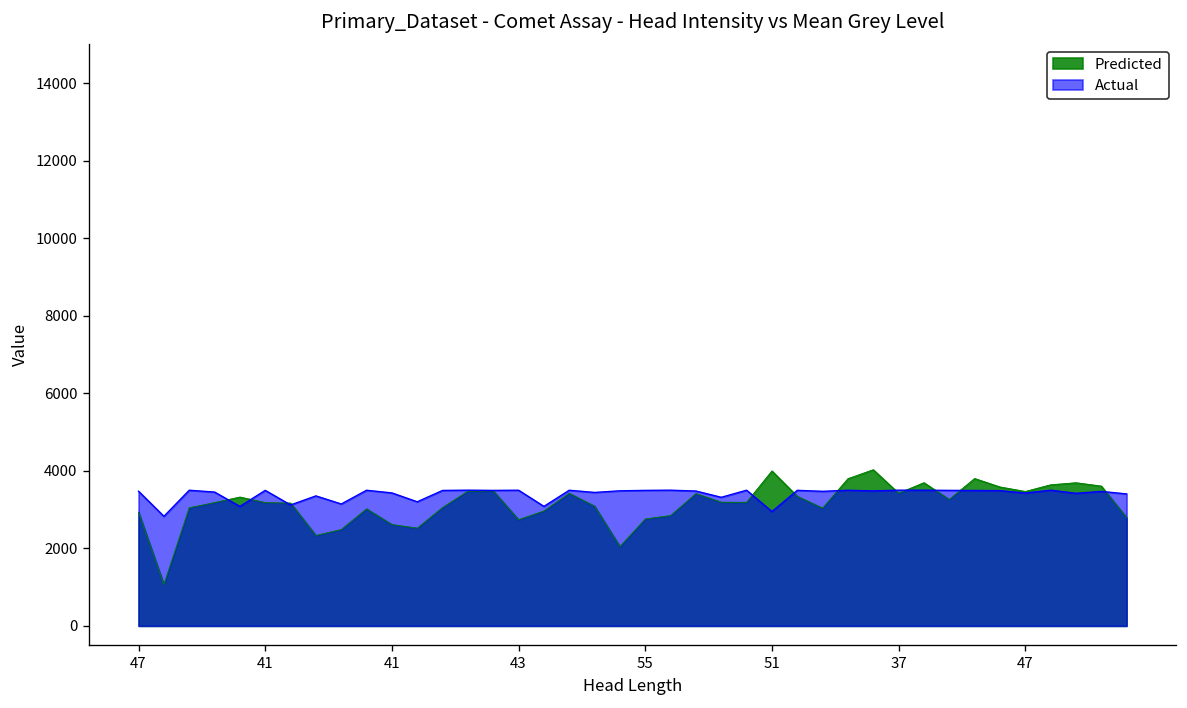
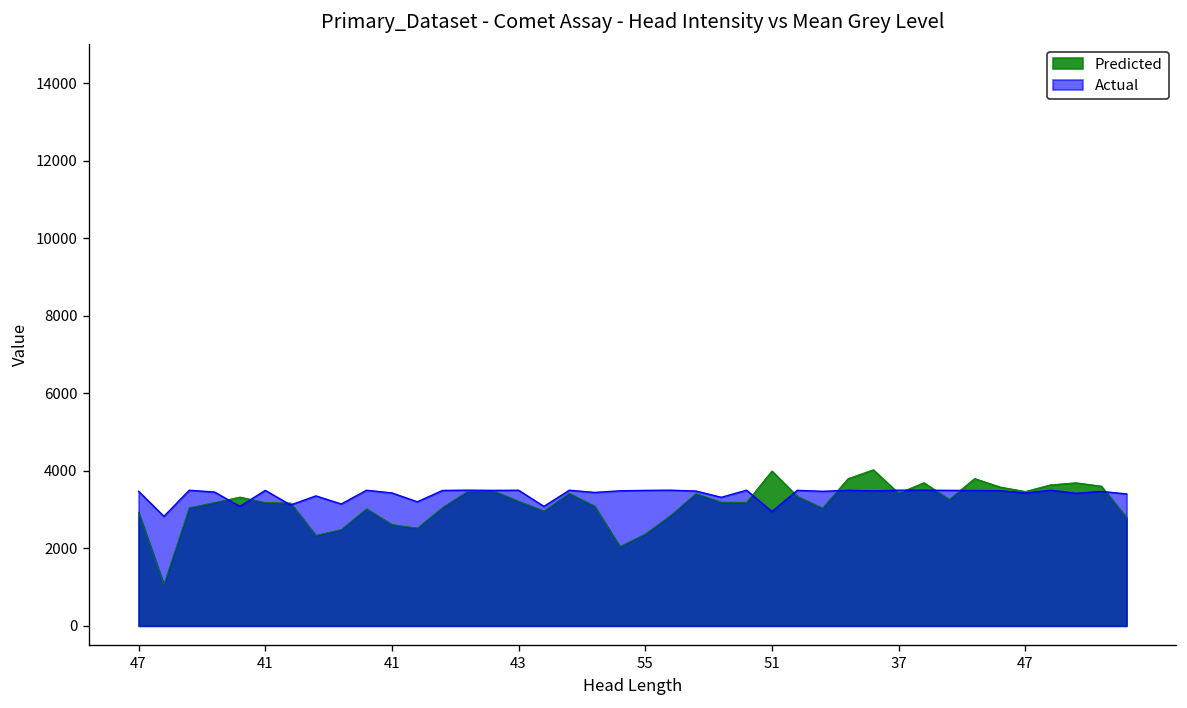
Predicted, 43: 2700 -> 3200
Predicted, 55: 2800 -> 2400
